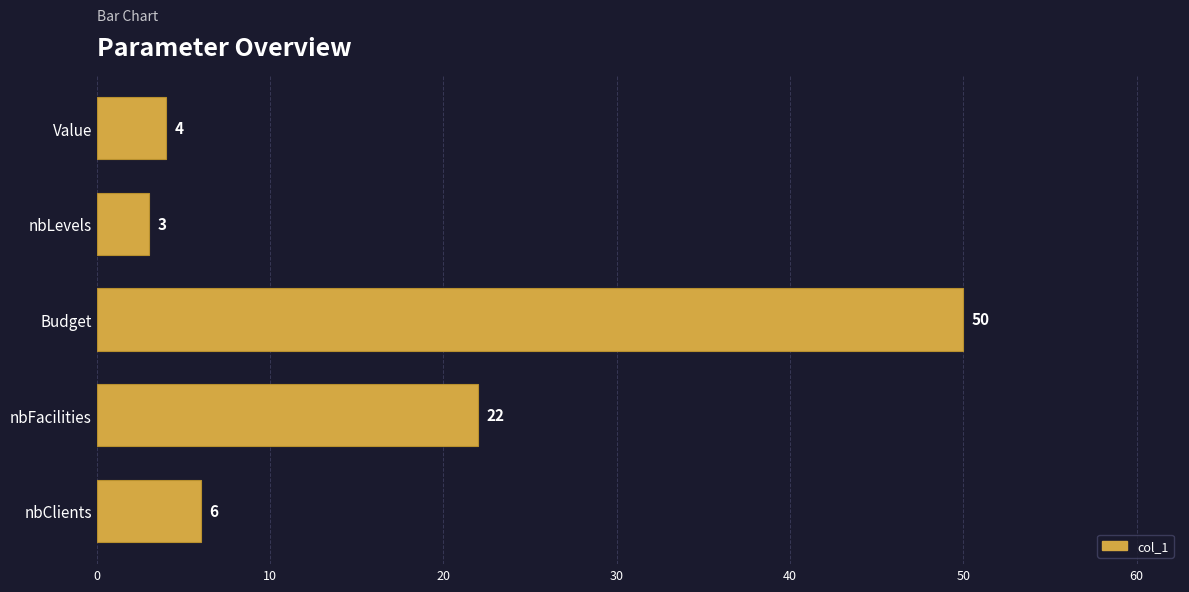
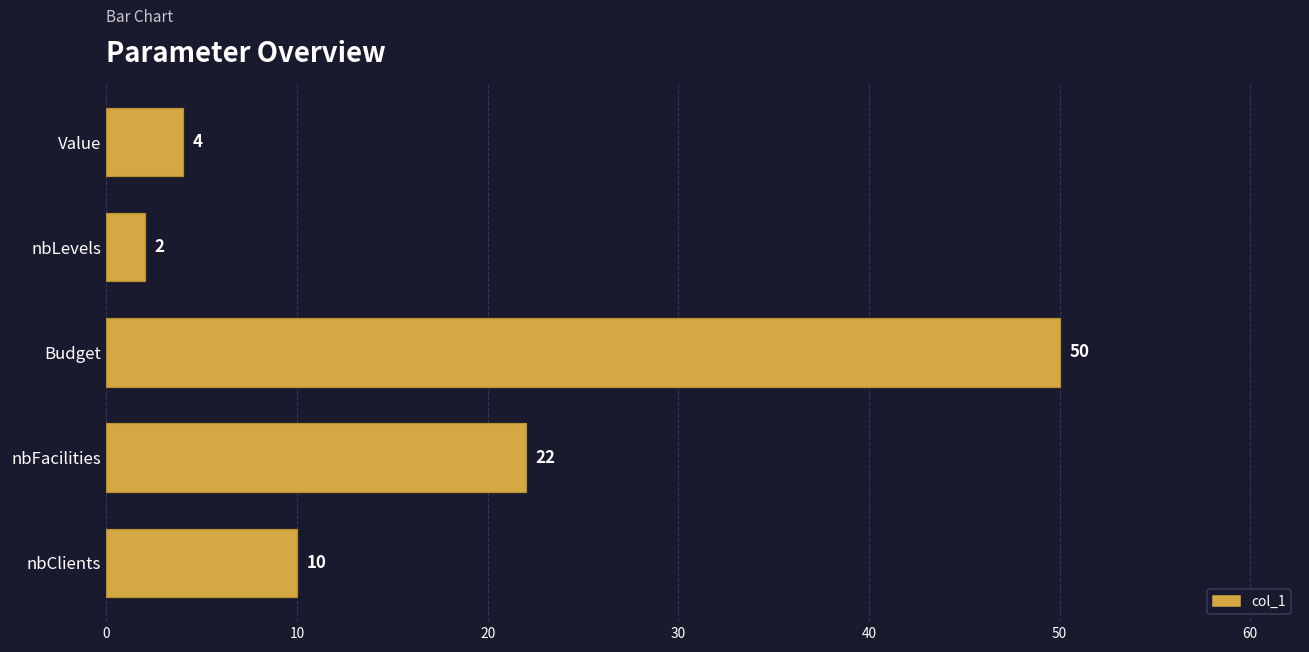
nbLevels: 3 -> 2
nbClients: 6 -> 10
